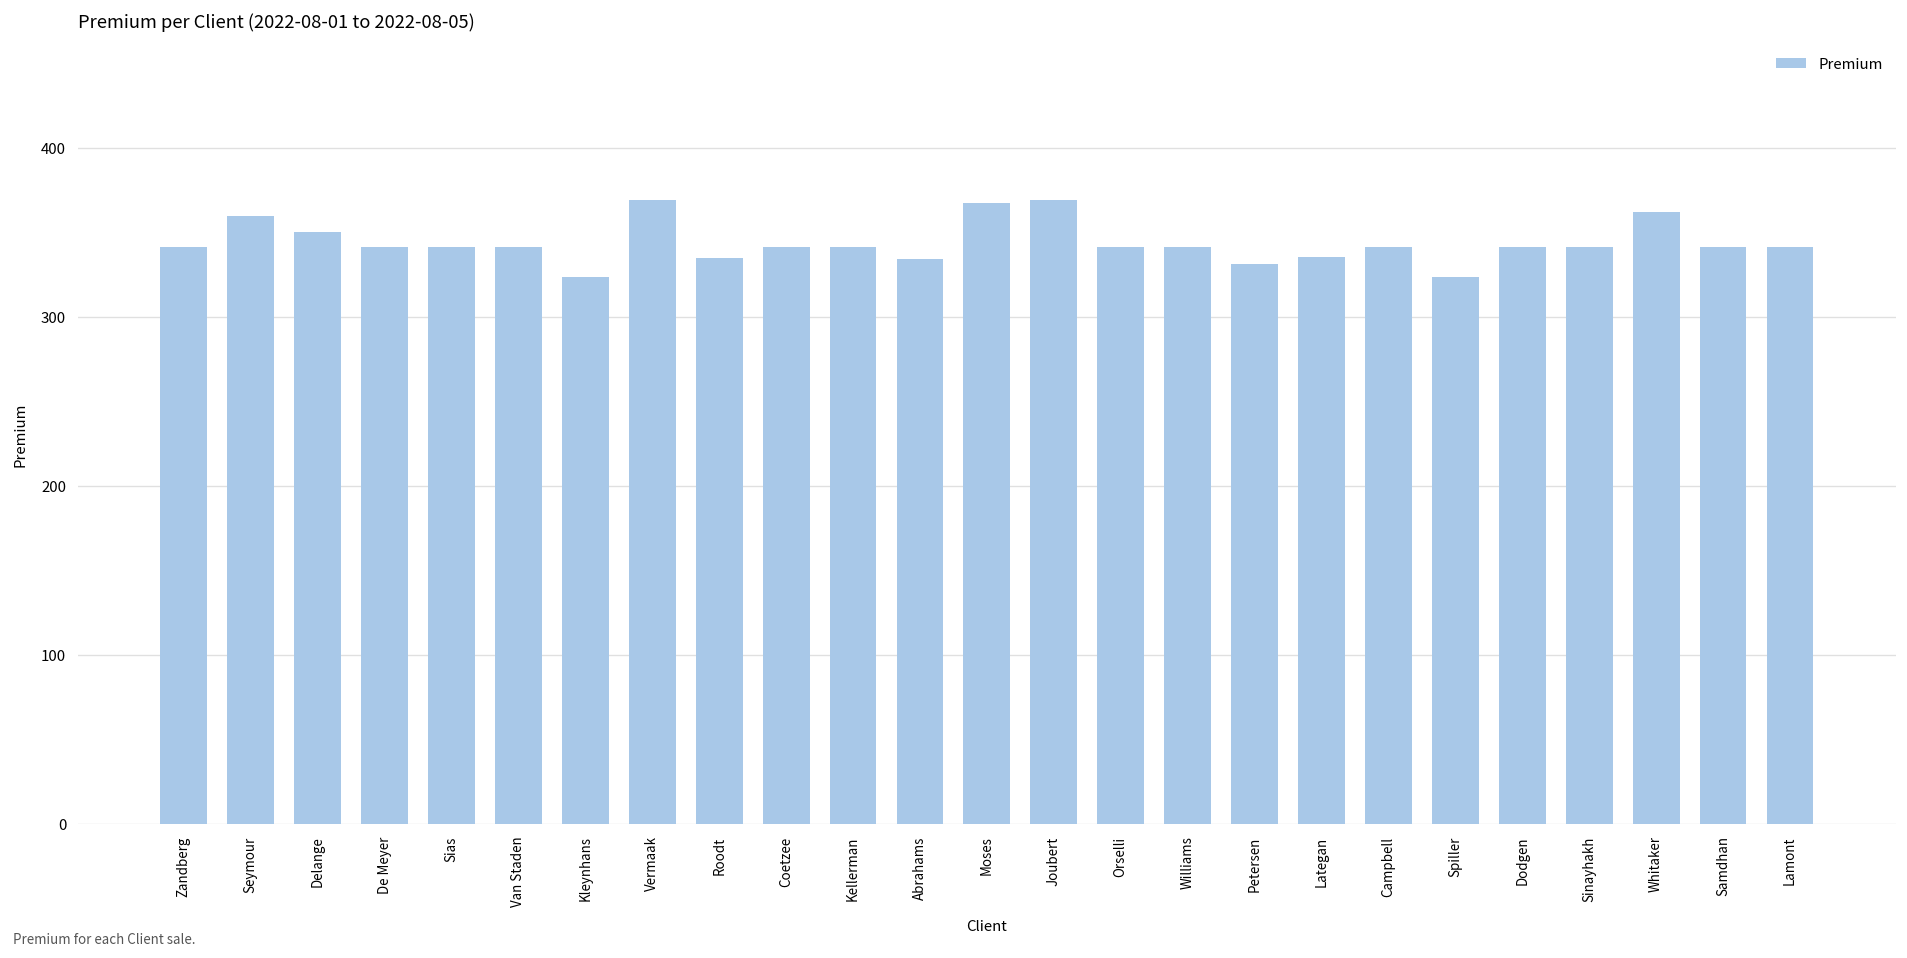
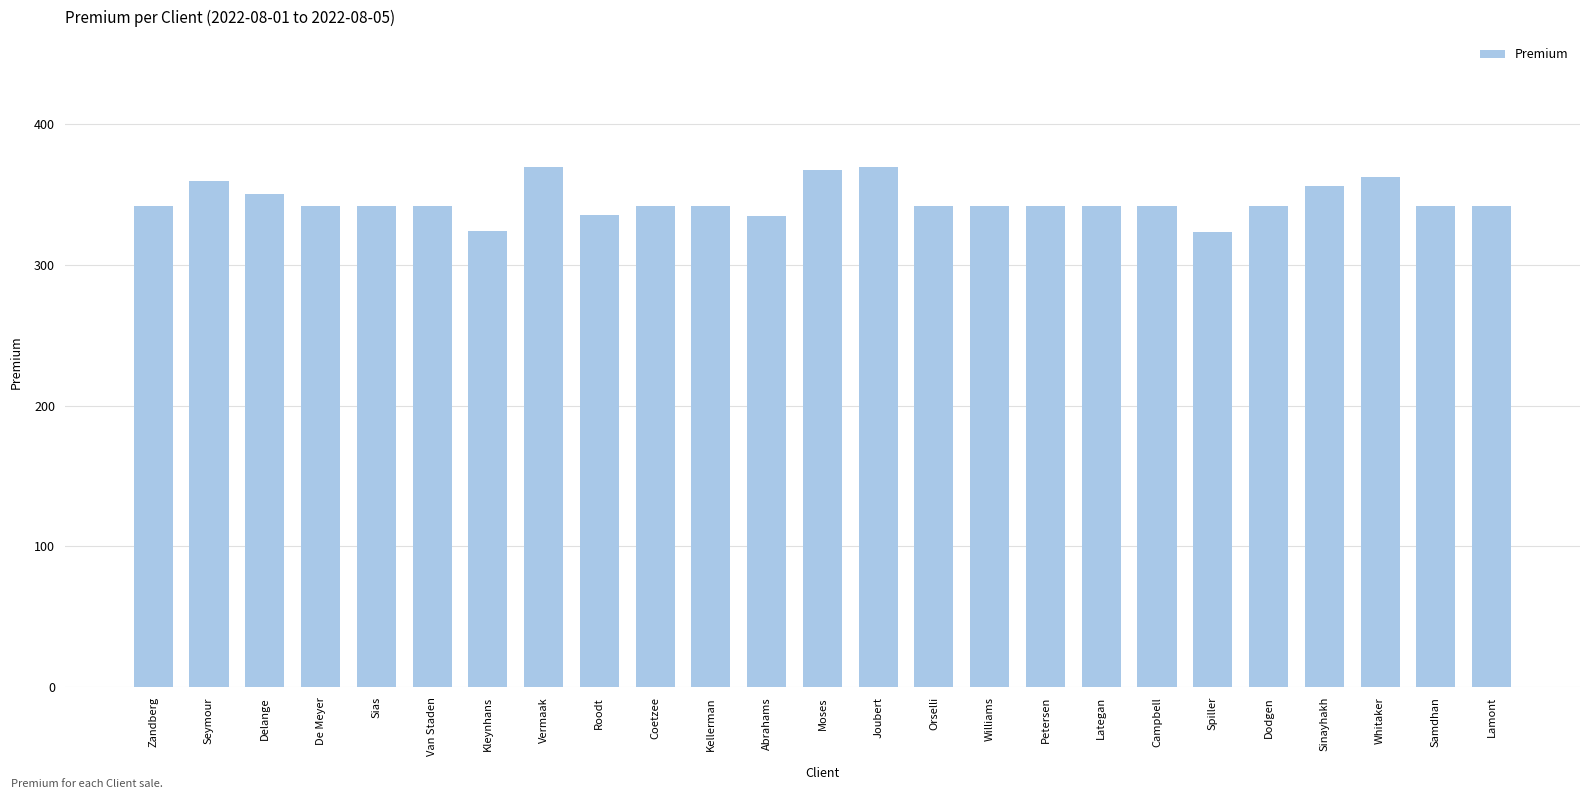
Petersen: 332 -> 341
Lategan: 335 -> 341
Sinayhakh: 341 -> 356
